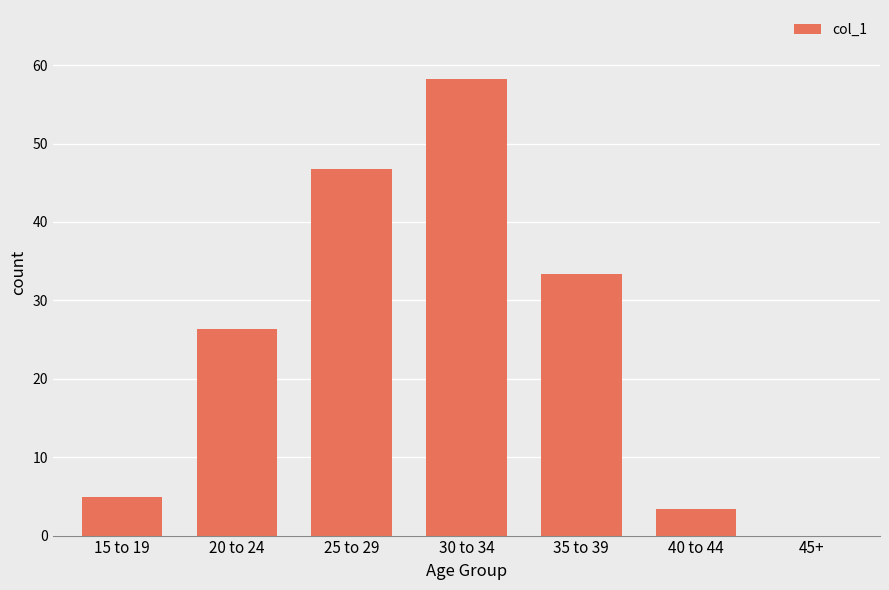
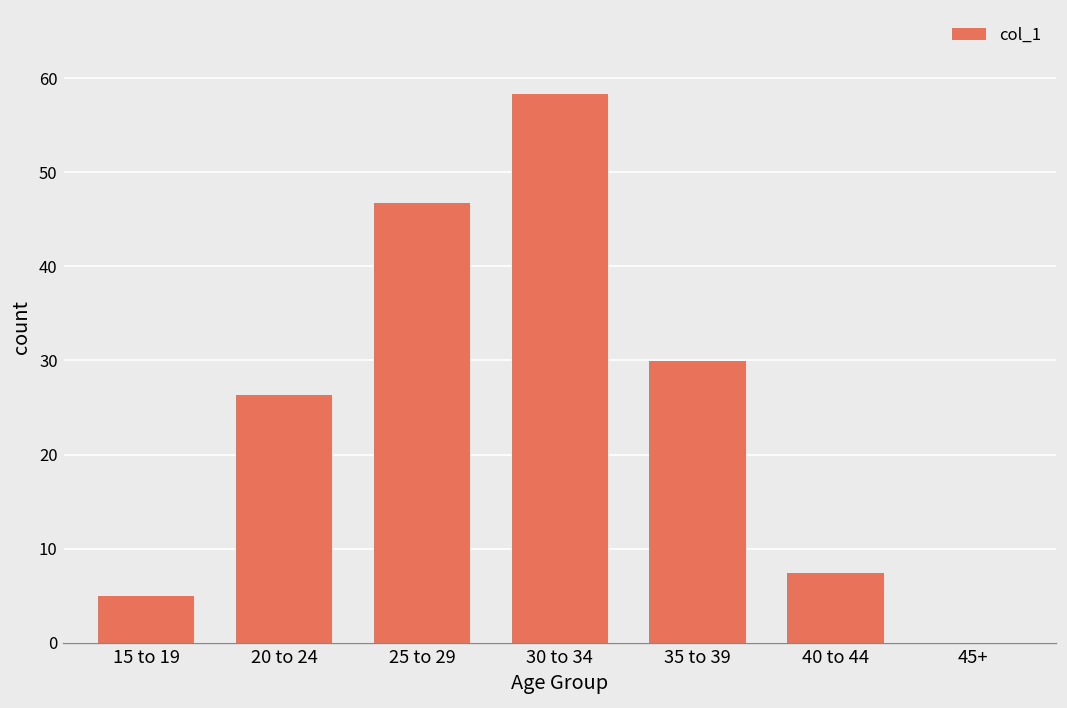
35 to 39: 33 -> 30
40 to 44: 3 -> 7
